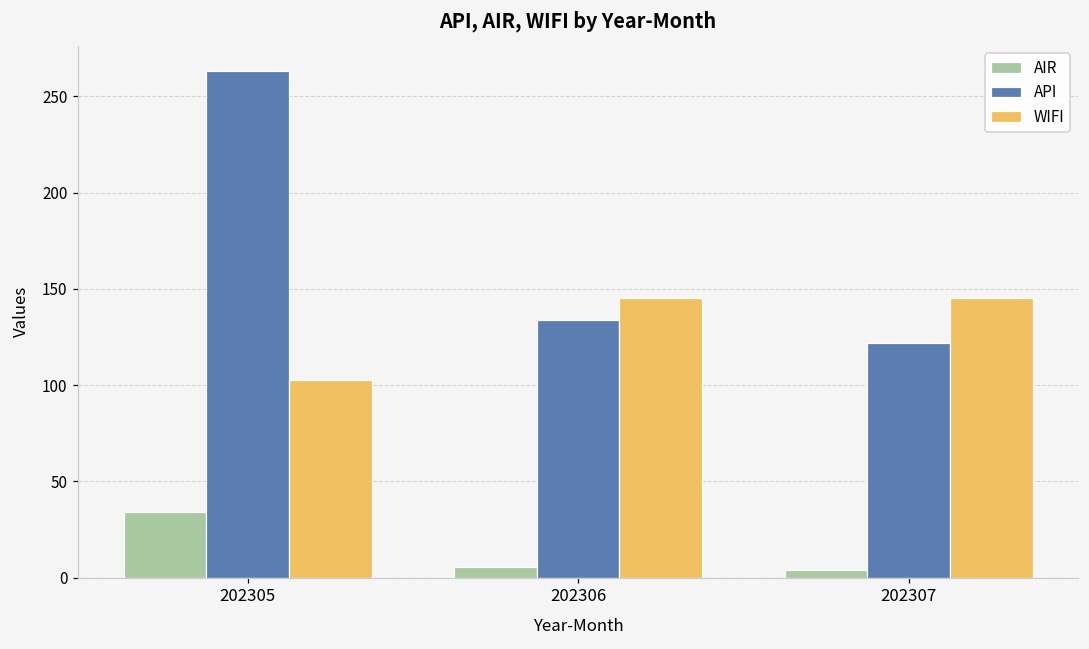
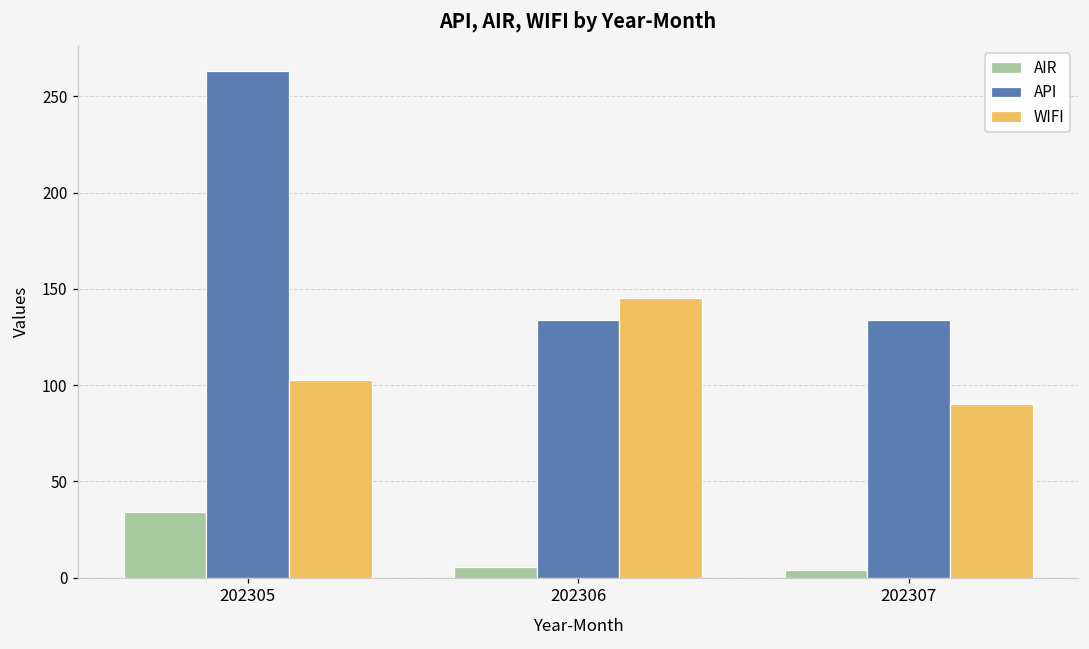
API, 202307: 122 -> 134
WIFI, 202307: 145 -> 90
